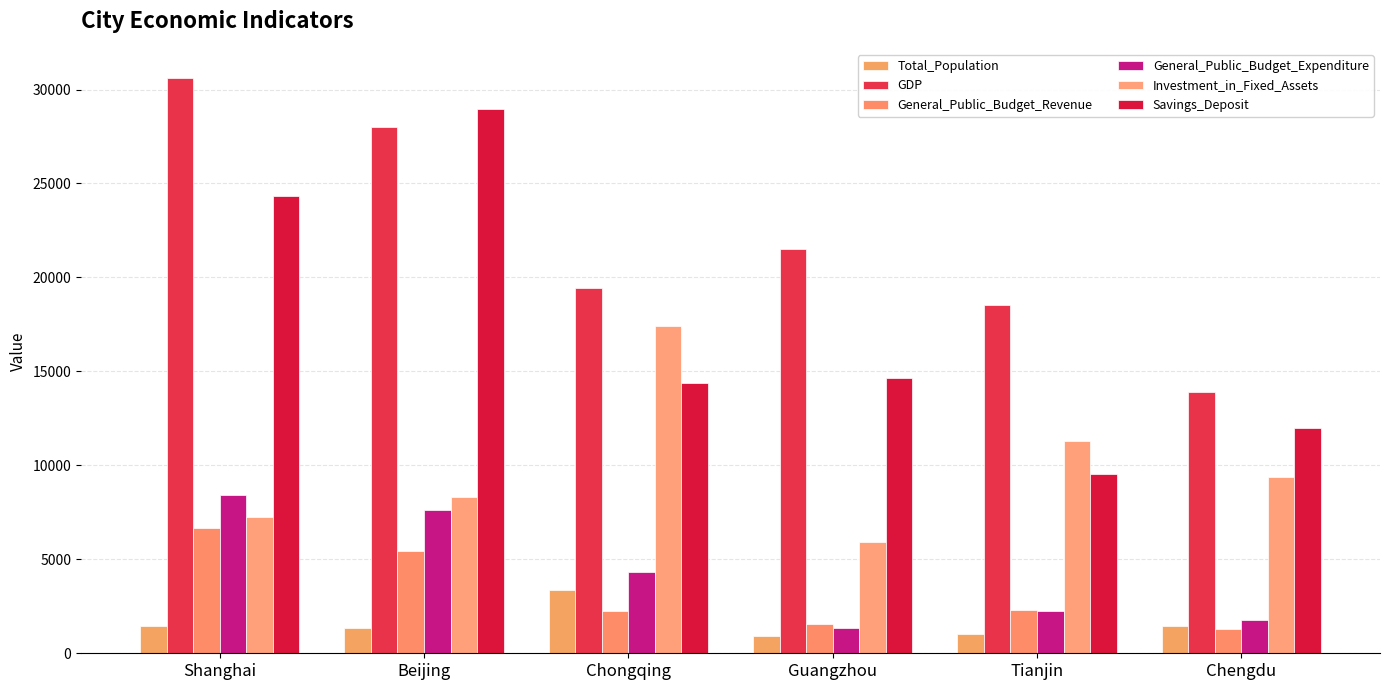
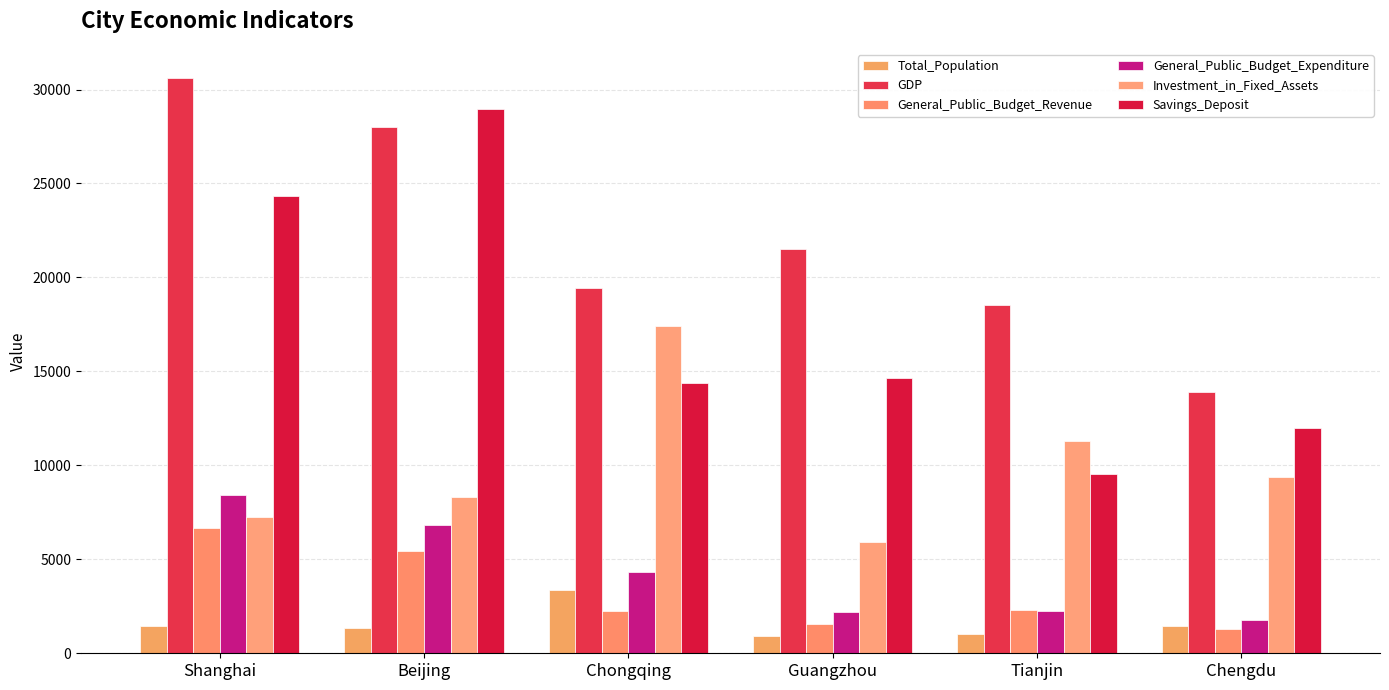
General_Public_Budget_Expenditure, Beijing: 7600 -> 6800
General_Public_Budget_Expenditure, Guangzhou: 1300 -> 2200
